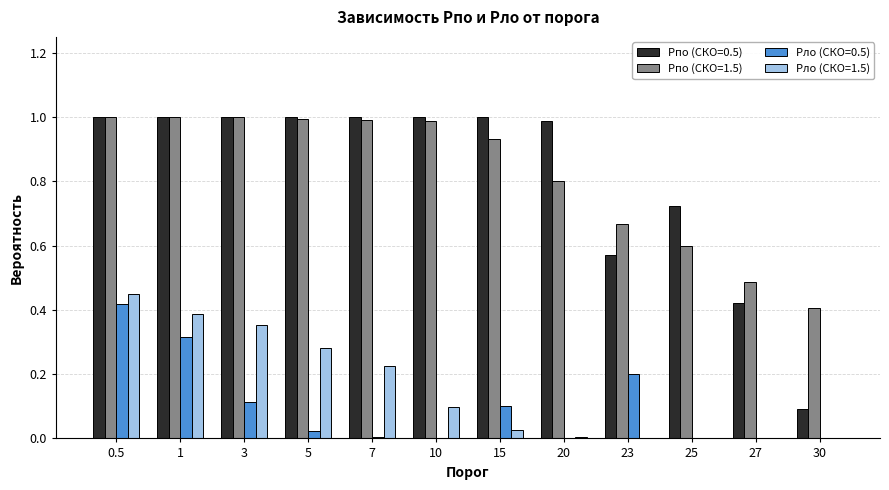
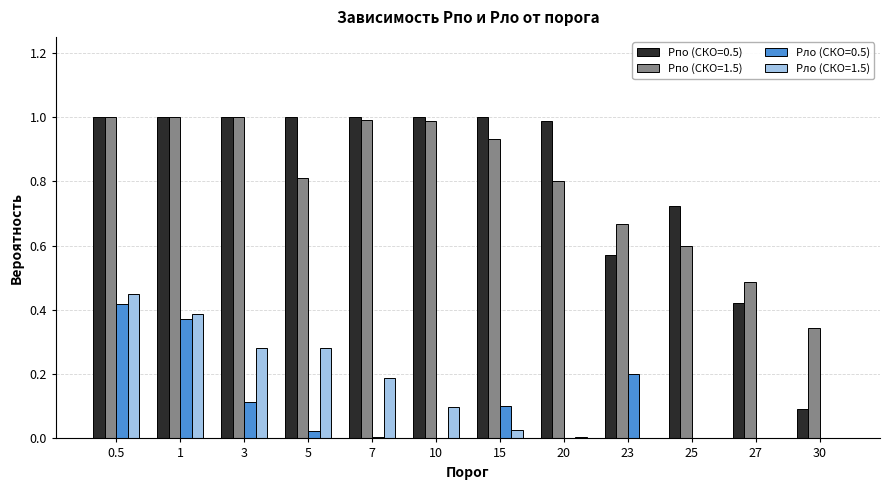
Pло (СКО=0.5), 1: 0.32 -> 0.37
Pло (СКО=1.5), 3: 0.35 -> 0.28
Pпо (СКО=1.5), 5: 0.99 -> 0.81
Pло (СКО=1.5), 7: 0.22 -> 0.19
Pпо (СКО=1.5), 30: 0.41 -> 0.35
